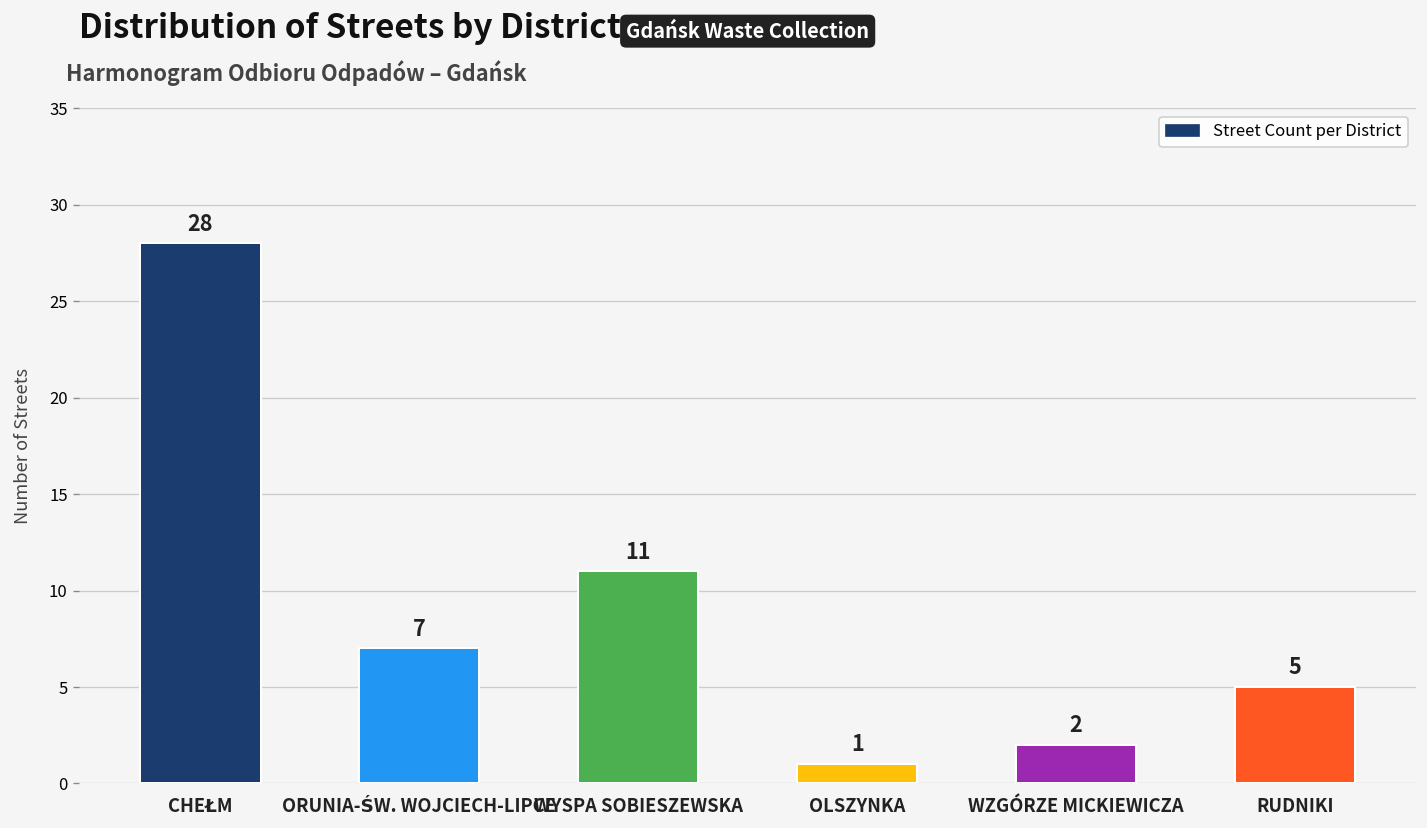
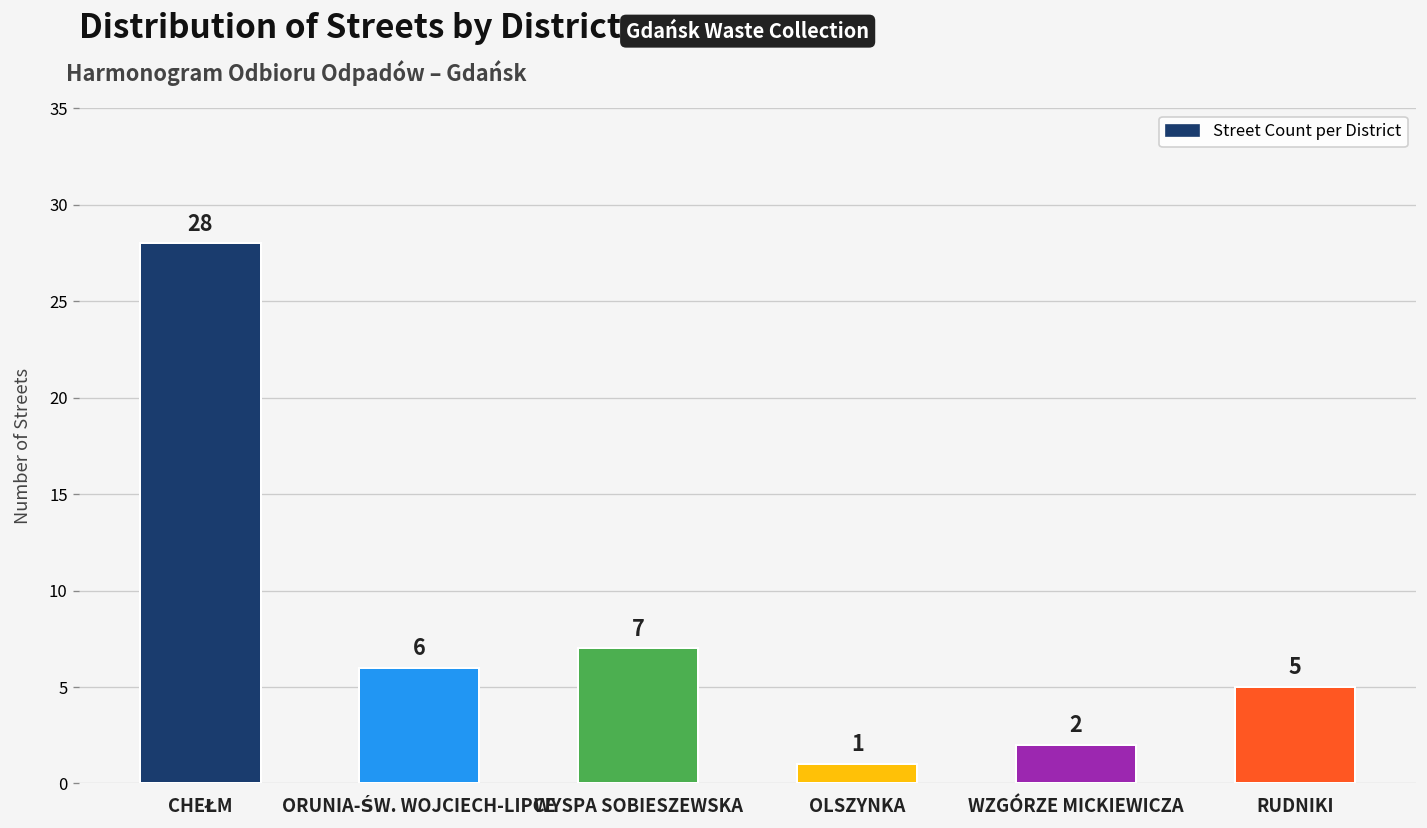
ORUNIA-ŚW. WOJCIECH-LIPCE: 7 -> 6
WYSPA SOBIESZEWSKA: 11 -> 7
